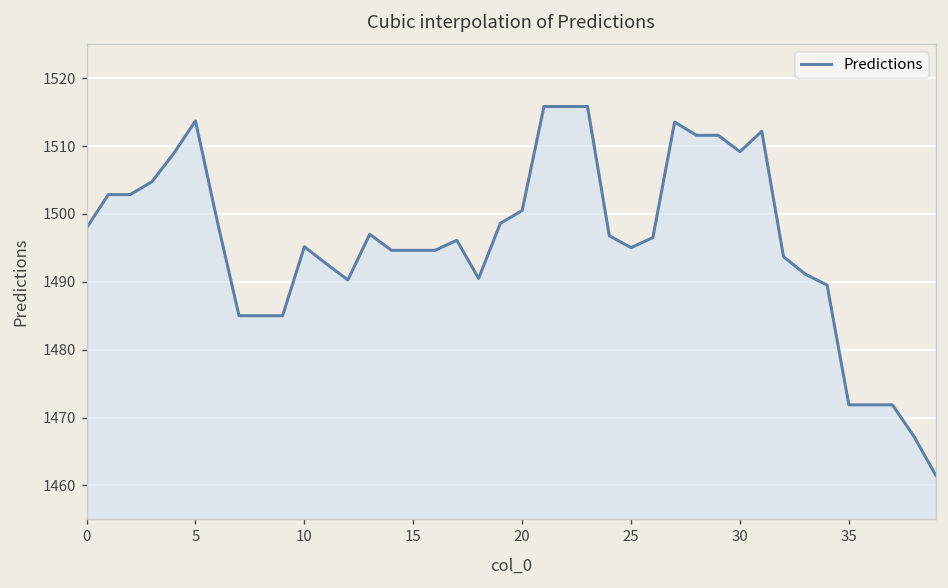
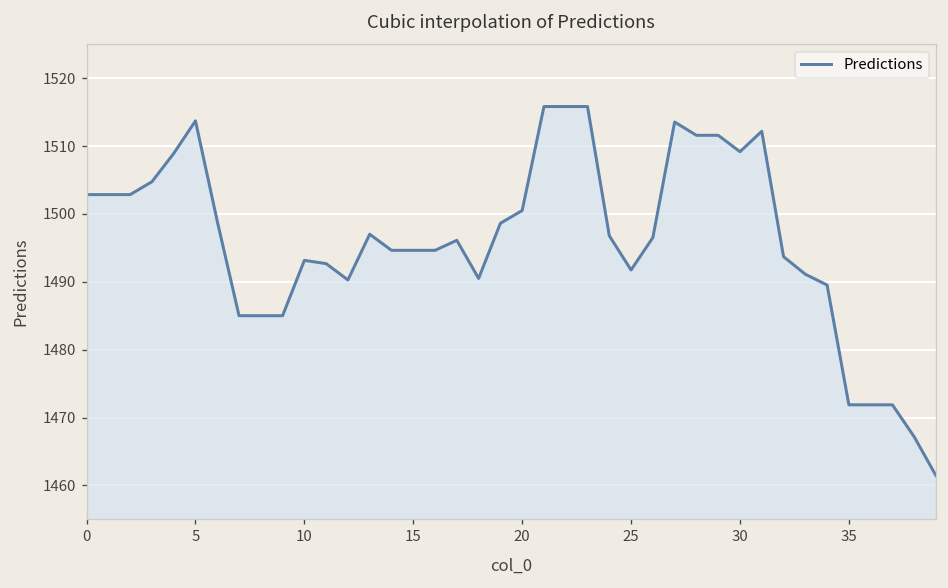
0: 1498 -> 1503
10: 1495 -> 1493
25: 1495 -> 1492
